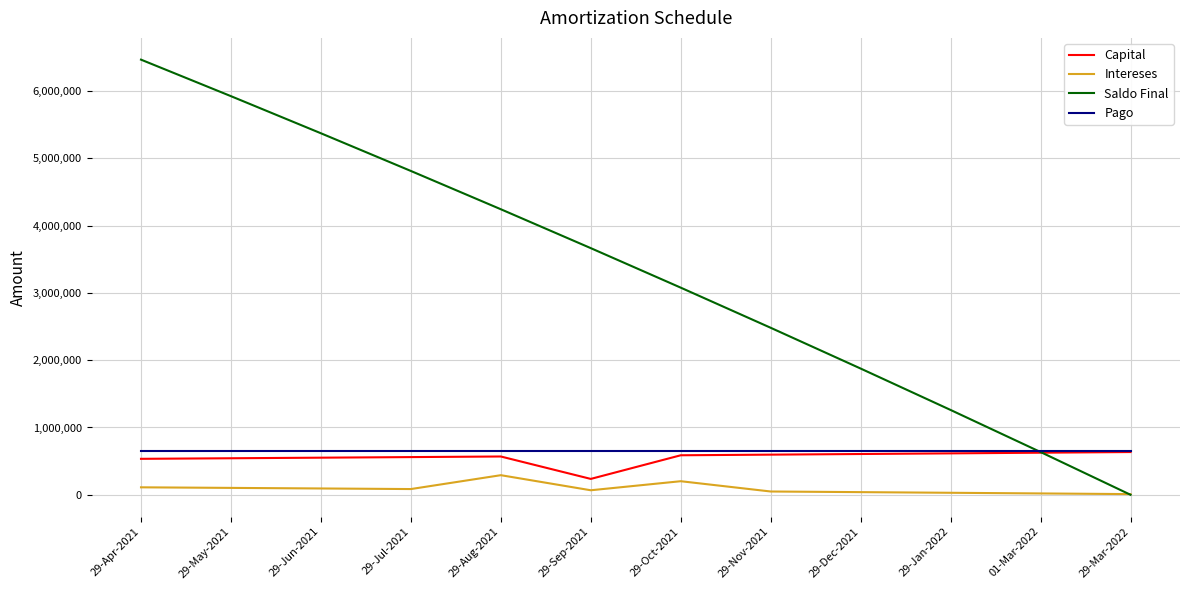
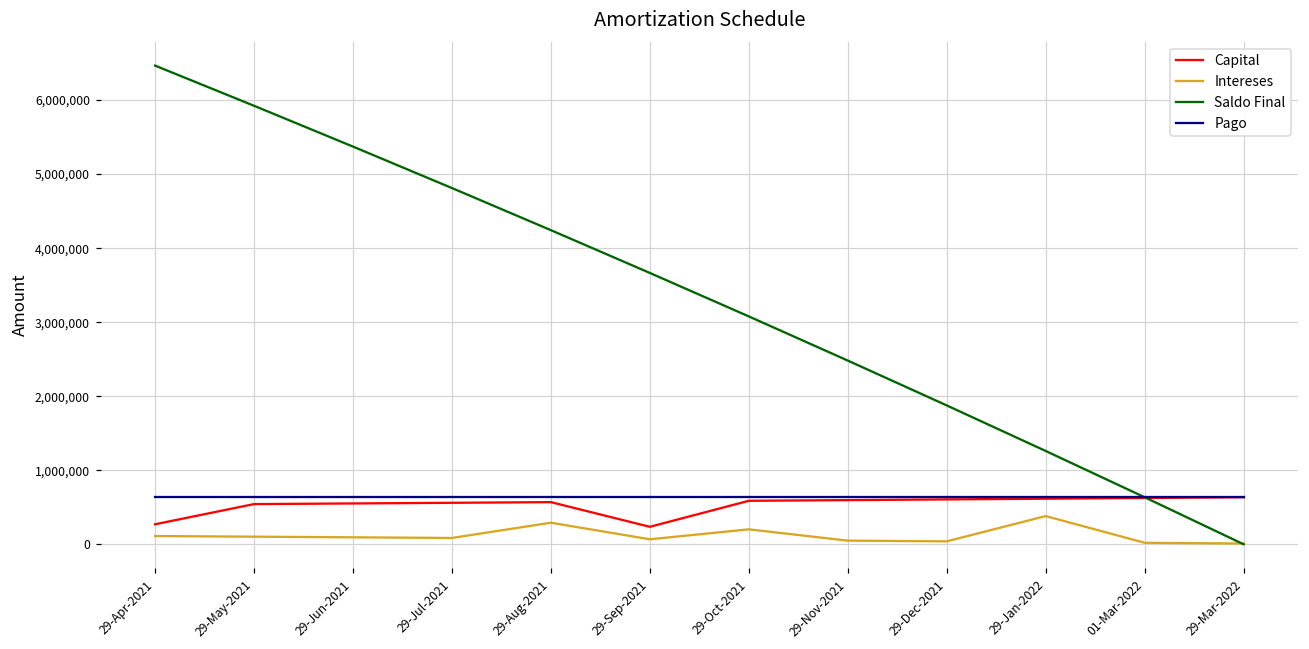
Capital, 29-Apr-2021: 500,000 -> 300,000
Intereses, 29-Jan-2022: 0 -> 400,000
